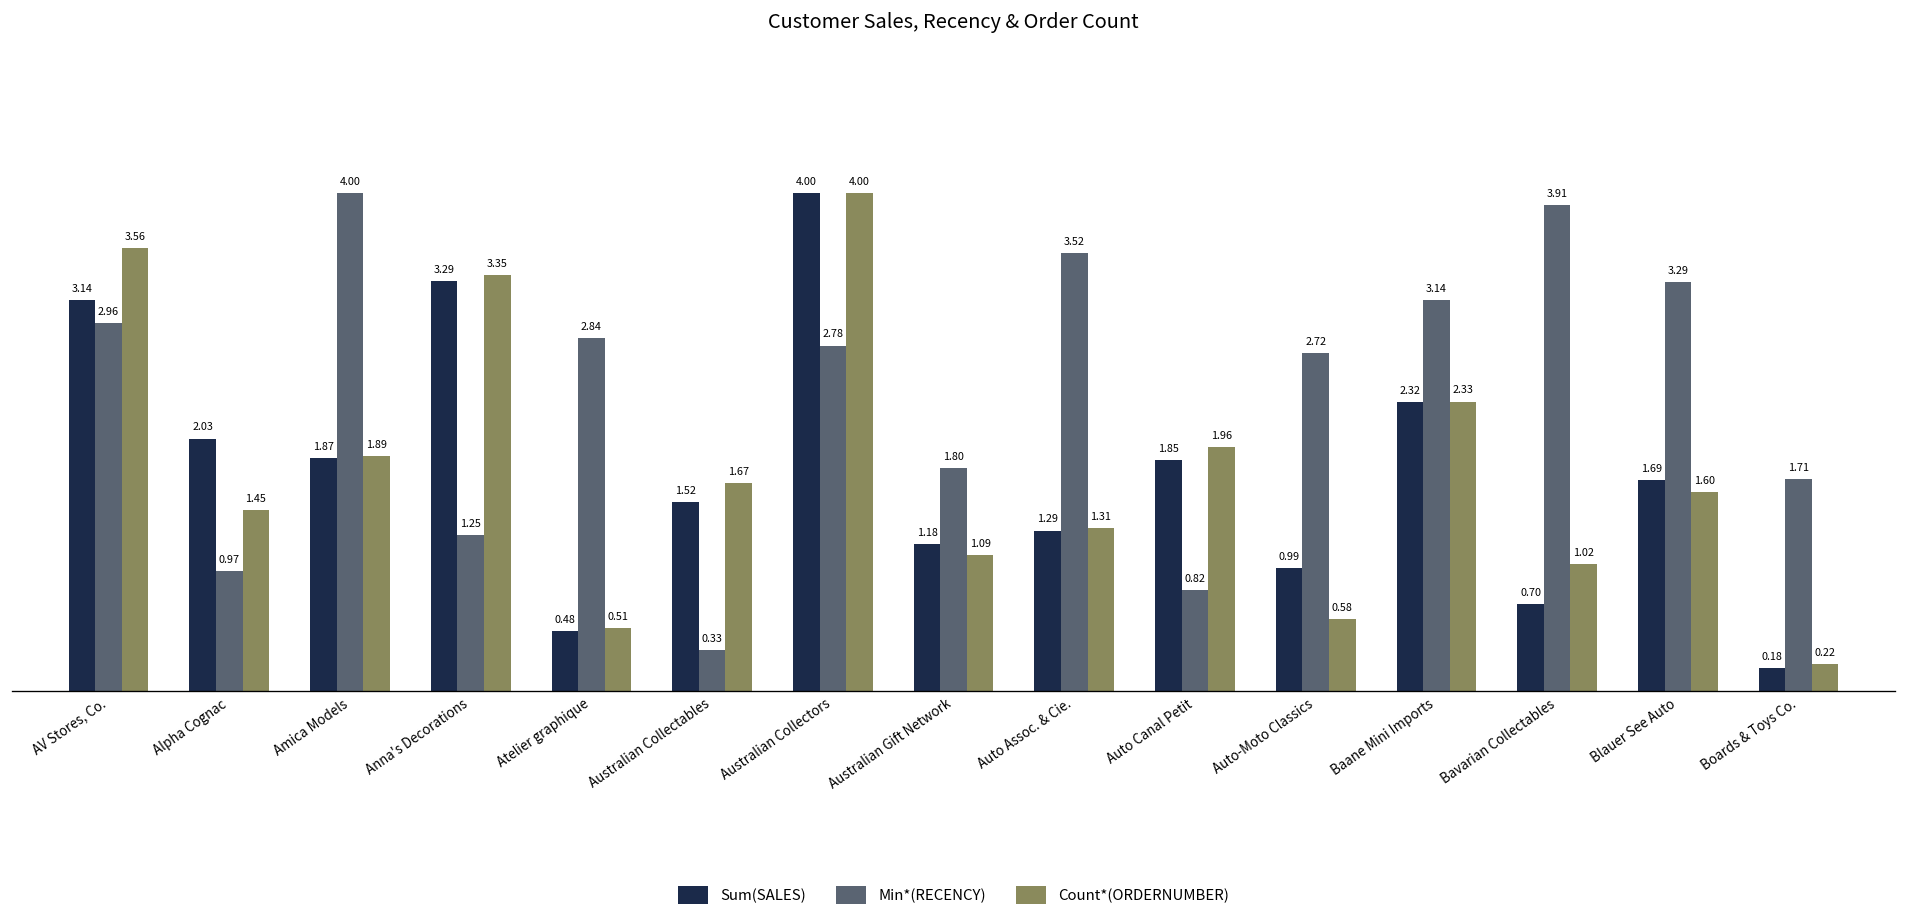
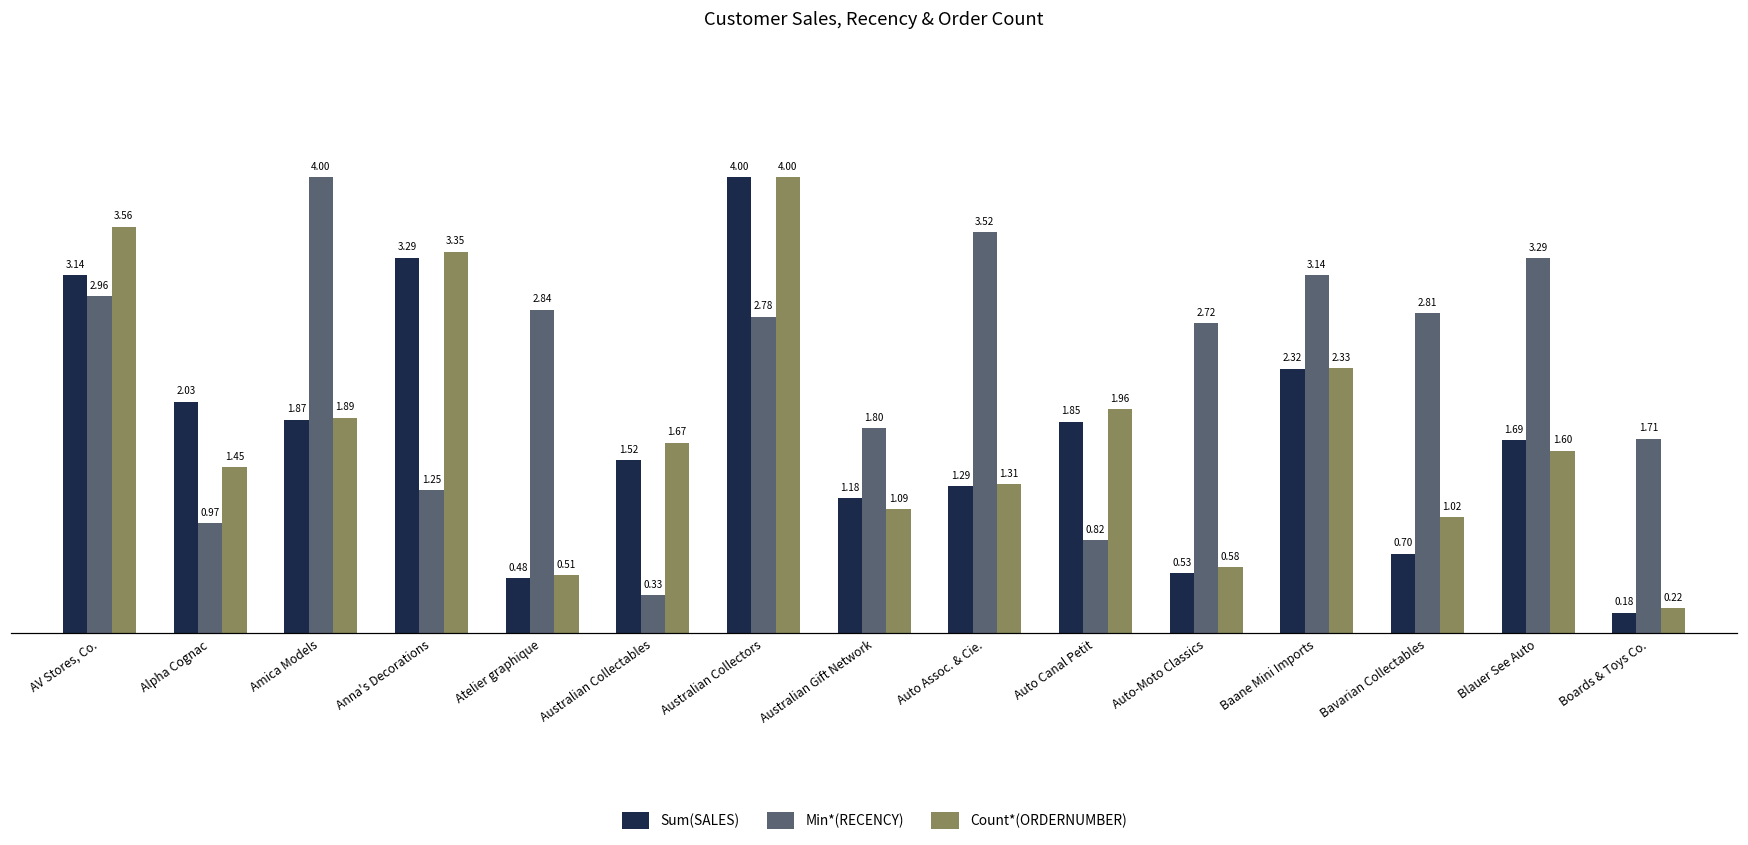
Sum(SALES), Auto-Moto Classics: 0.99 -> 0.53
Min*(RECENCY), Bavarian Collectables: 3.91 -> 2.81
